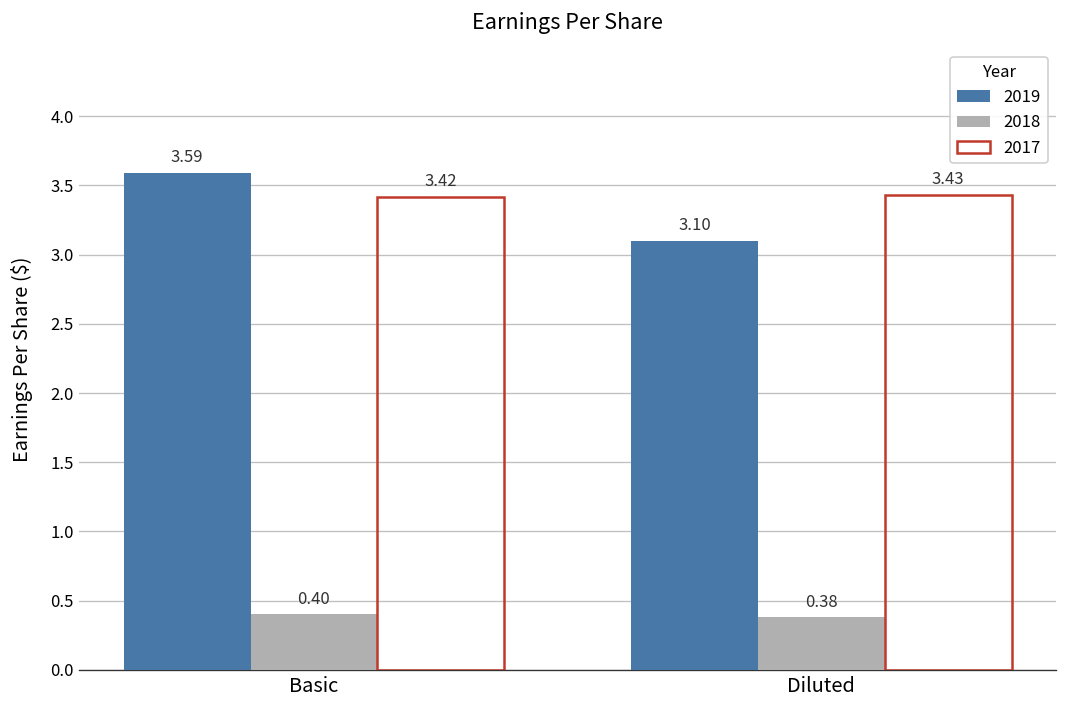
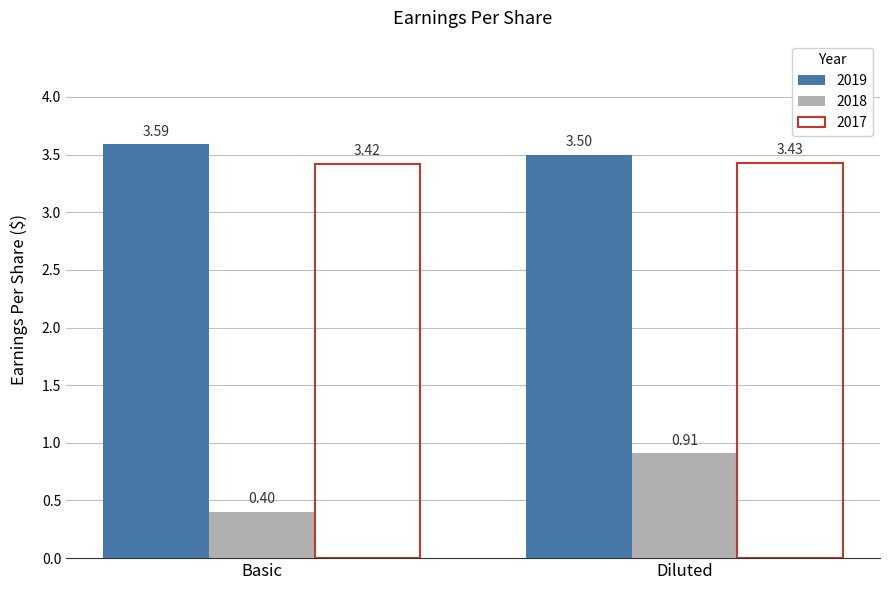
2019, Diluted: 3.10 -> 3.50
2018, Diluted: 0.38 -> 0.91
